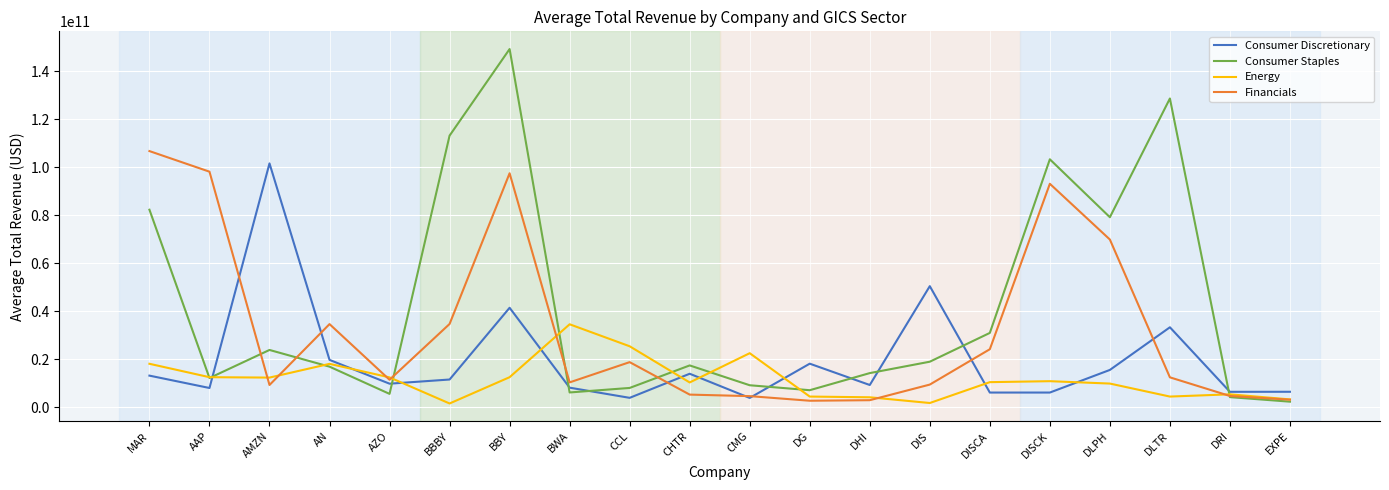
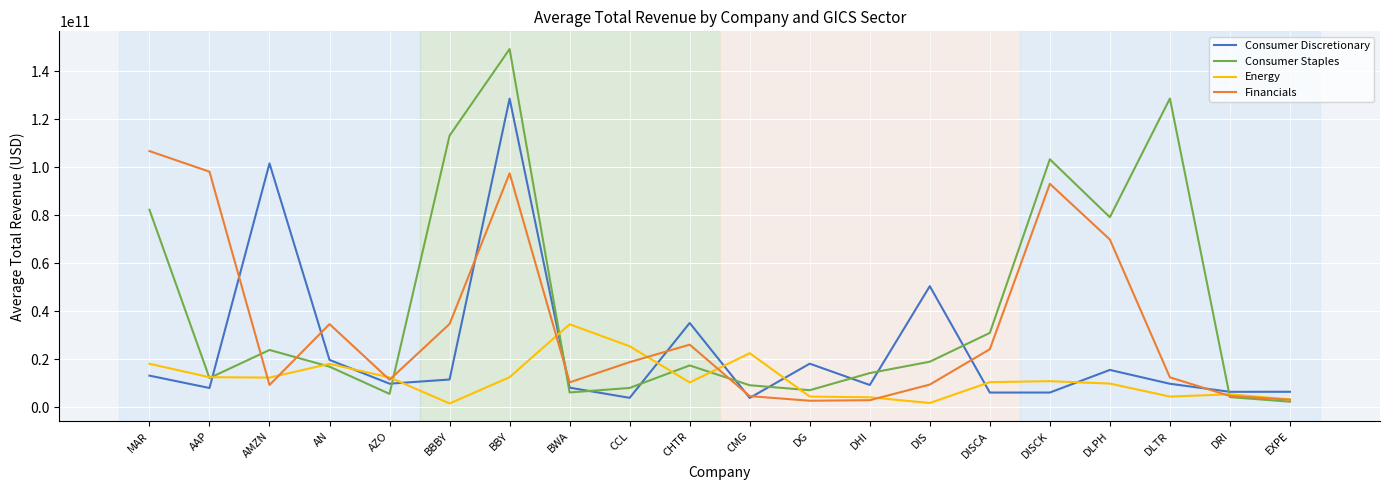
Consumer Discretionary, BBY: 41000000000 -> 129000000000
Consumer Discretionary, CHTR: 14000000000 -> 35000000000
Financials, CHTR: 5000000000 -> 26000000000
Consumer Discretionary, DLTR: 33000000000 -> 10000000000
